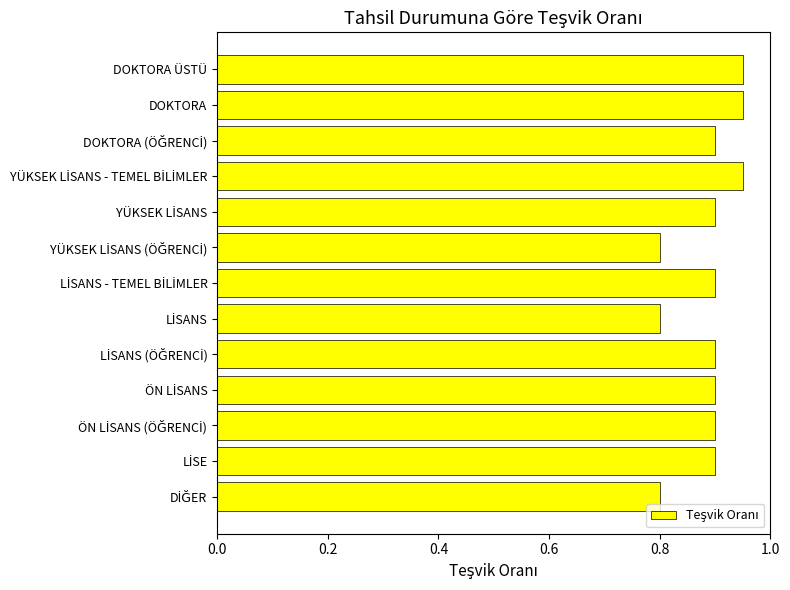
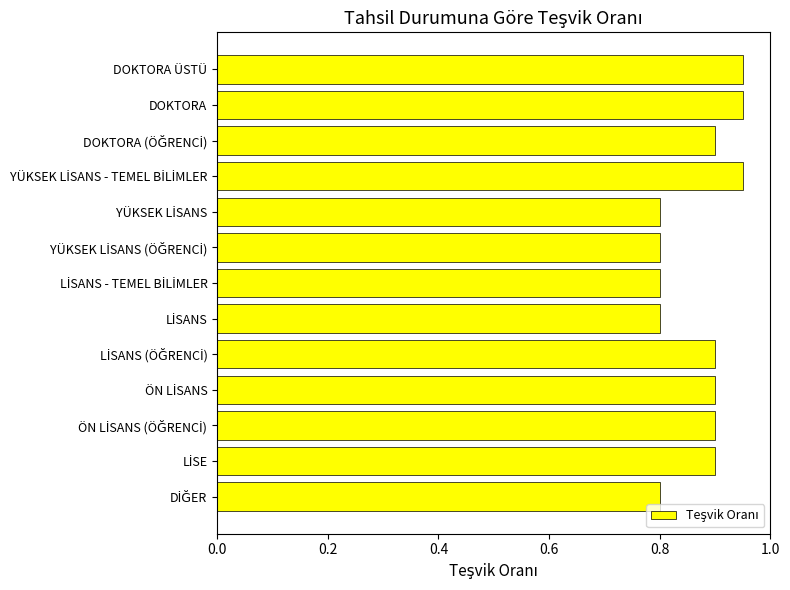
YÜKSEK LİSANS: 0.9 -> 0.8
LİSANS - TEMEL BİLİMLER: 0.9 -> 0.8
